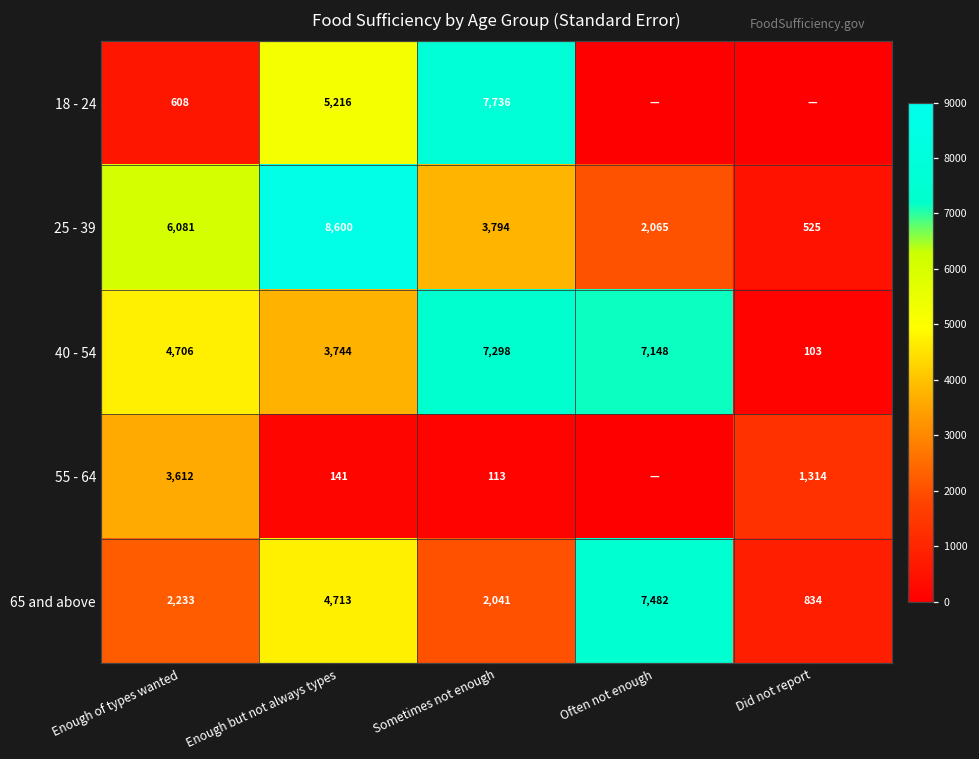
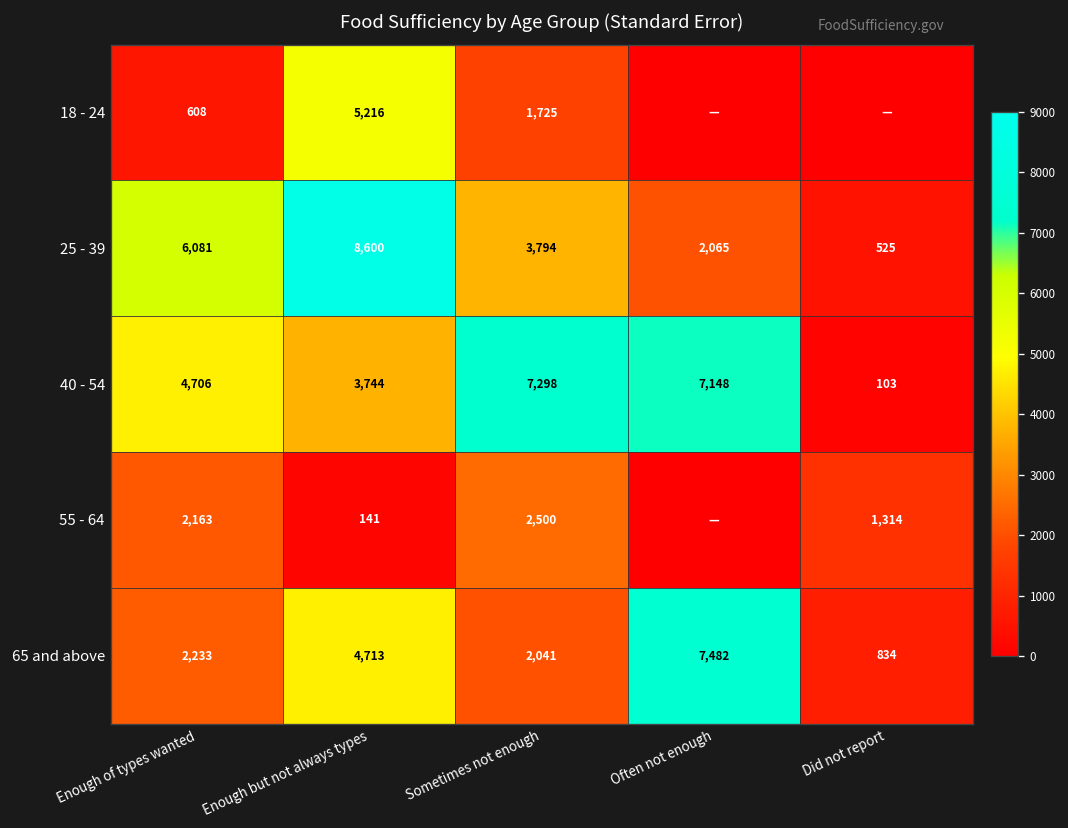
18 - 24, Sometimes not enough: 7,736 -> 1,725
55 - 64, Enough of types wanted: 3,612 -> 2,163
55 - 64, Sometimes not enough: 113 -> 2,500
